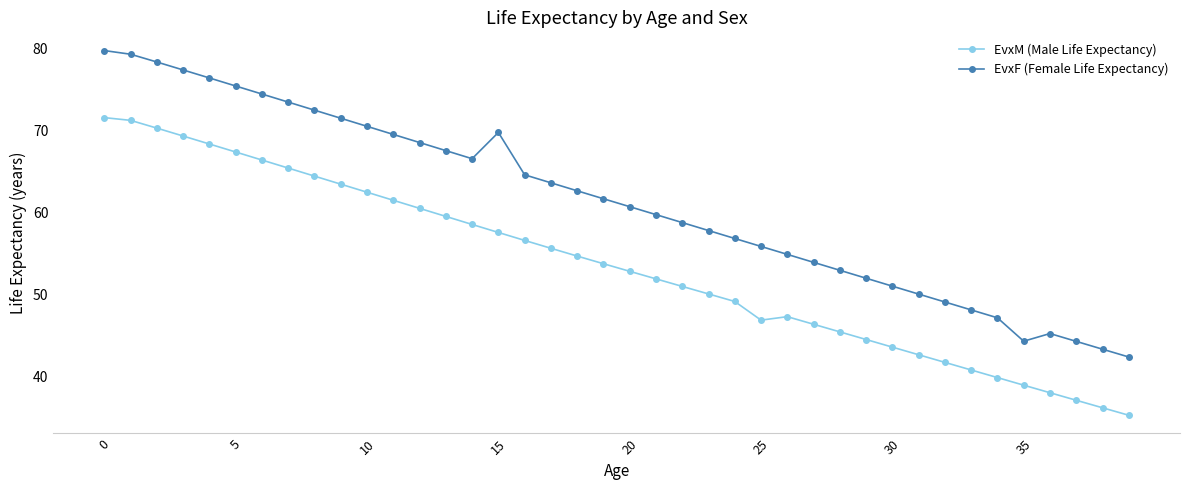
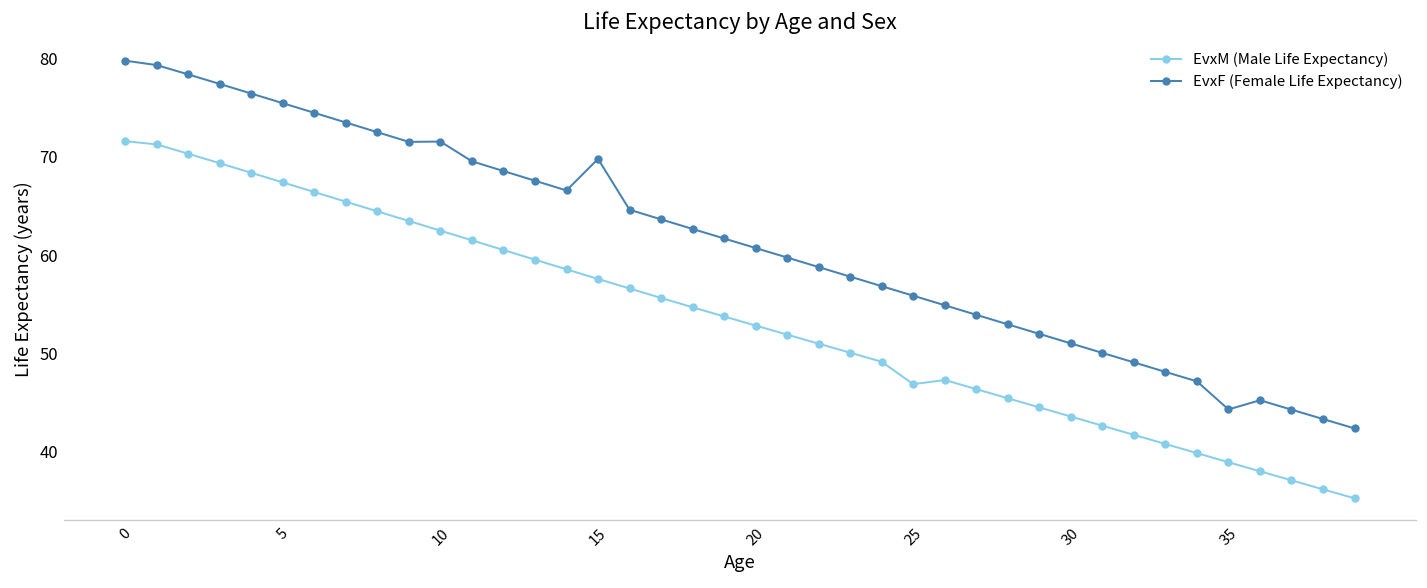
EvxF (Female Life Expectancy), 10: 71 -> 72
